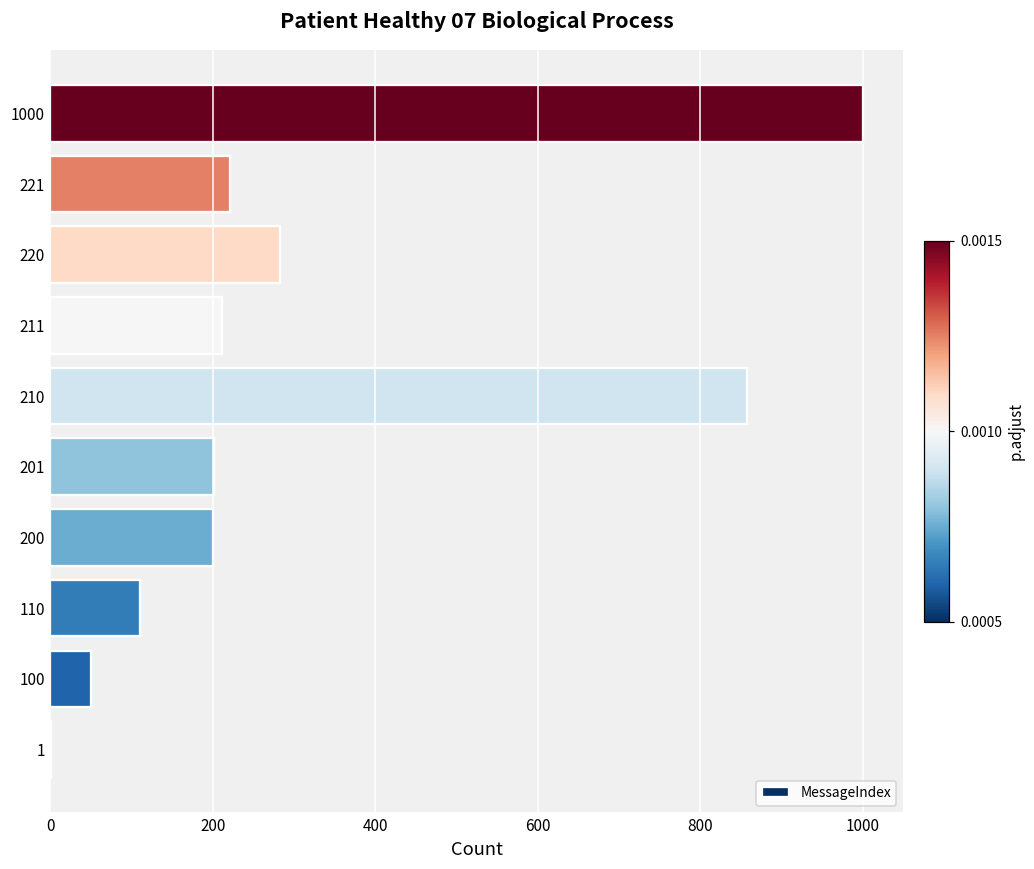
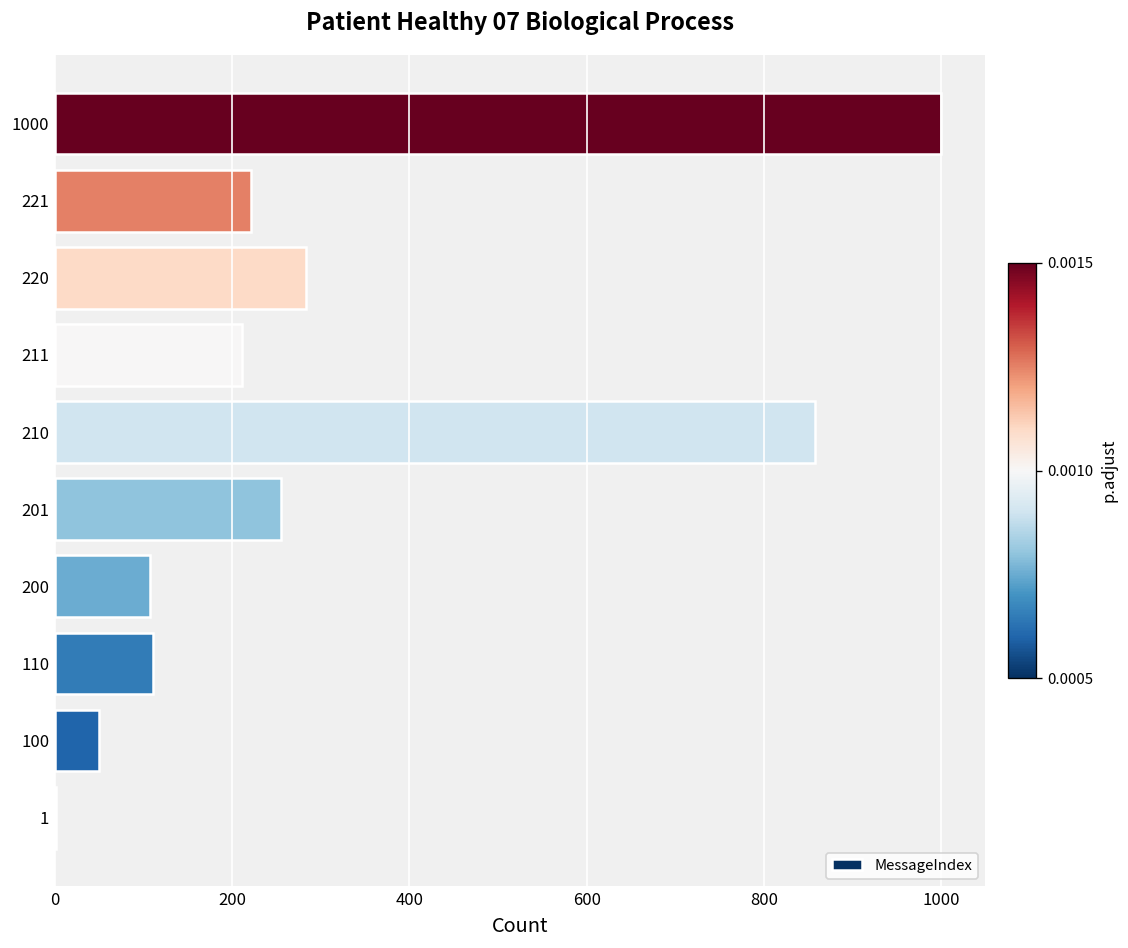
201: 200 -> 260
200: 200 -> 110
